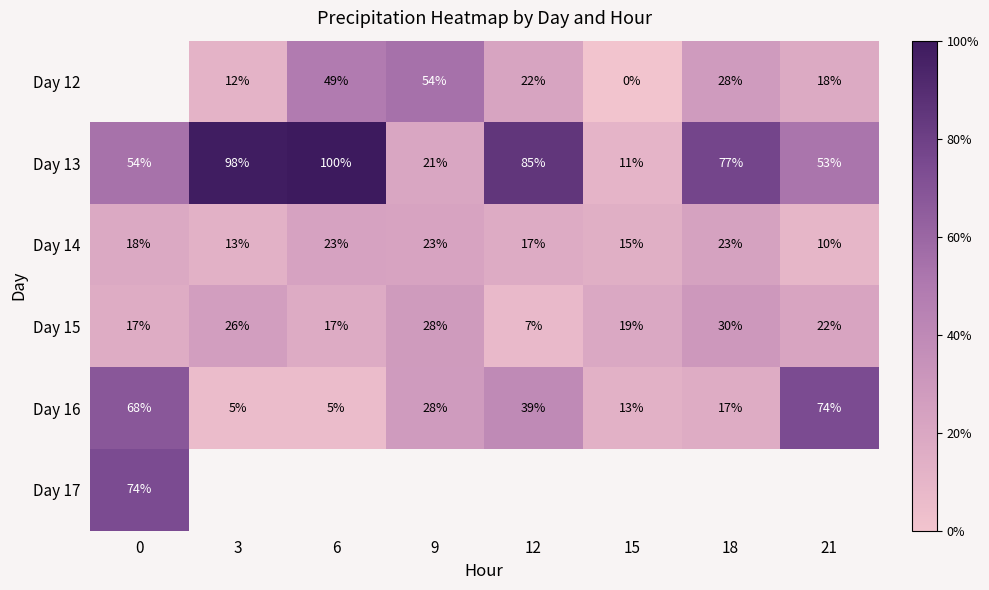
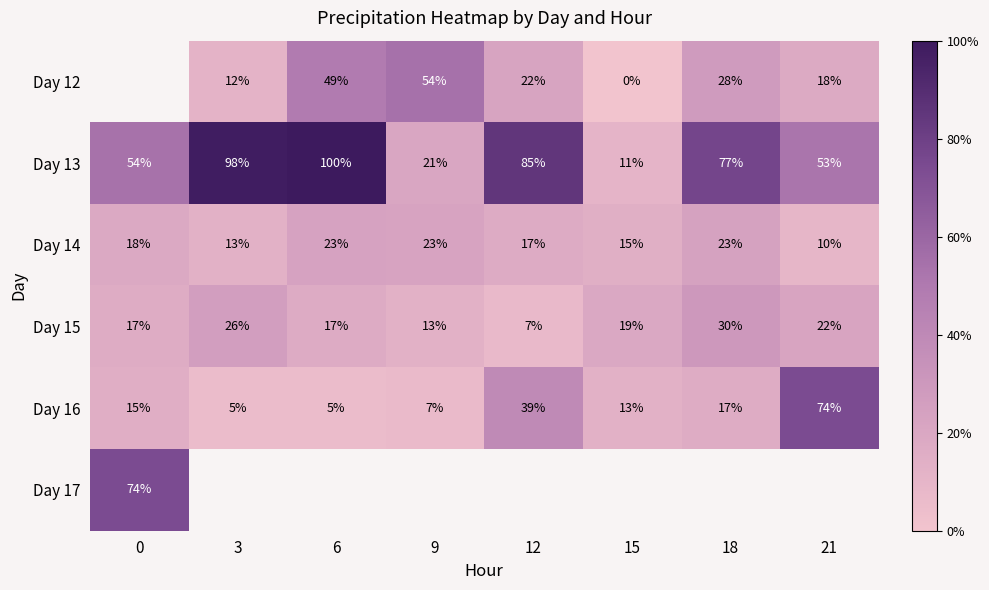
Day 15, 9: 28% -> 13%
Day 16, 0: 68% -> 15%
Day 16, 9: 28% -> 7%
